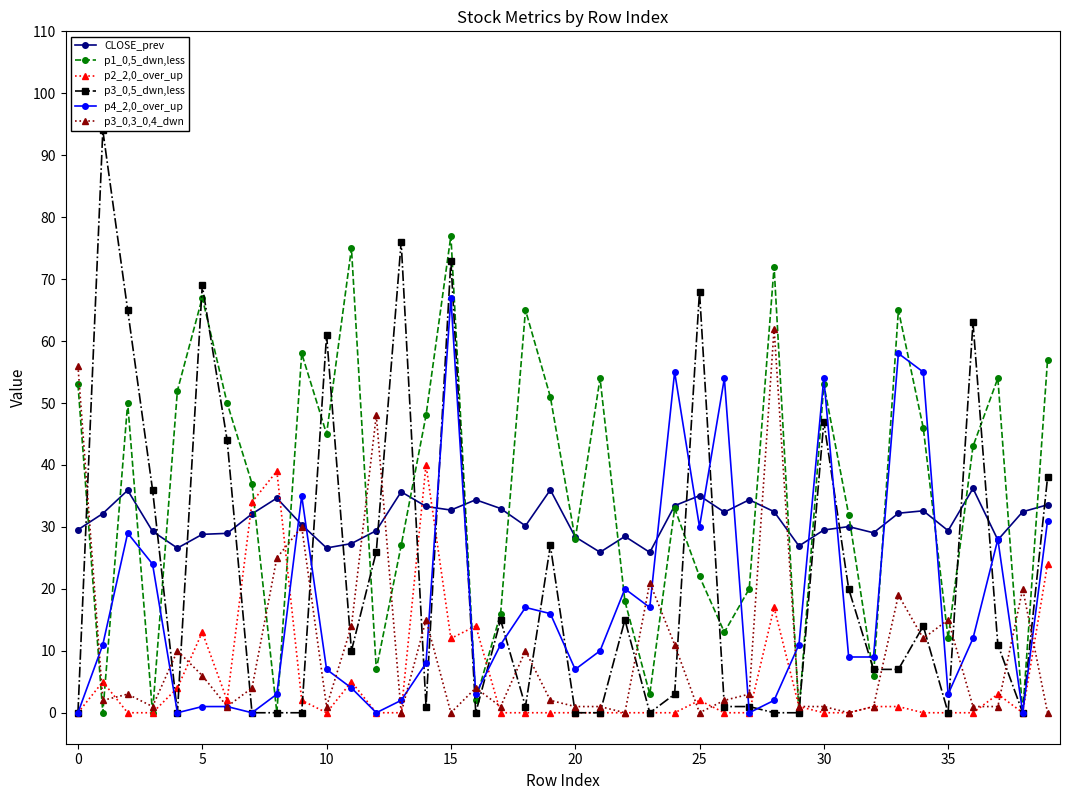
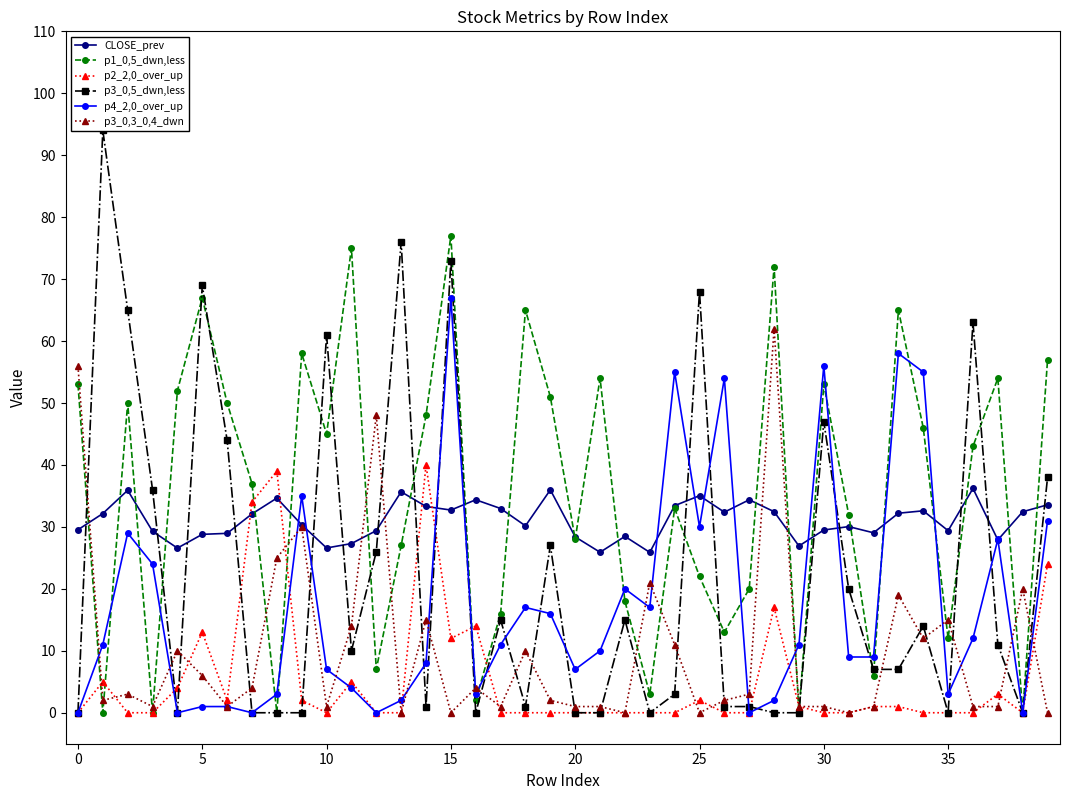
p4_2,0_over_up, 30: 54 -> 56
